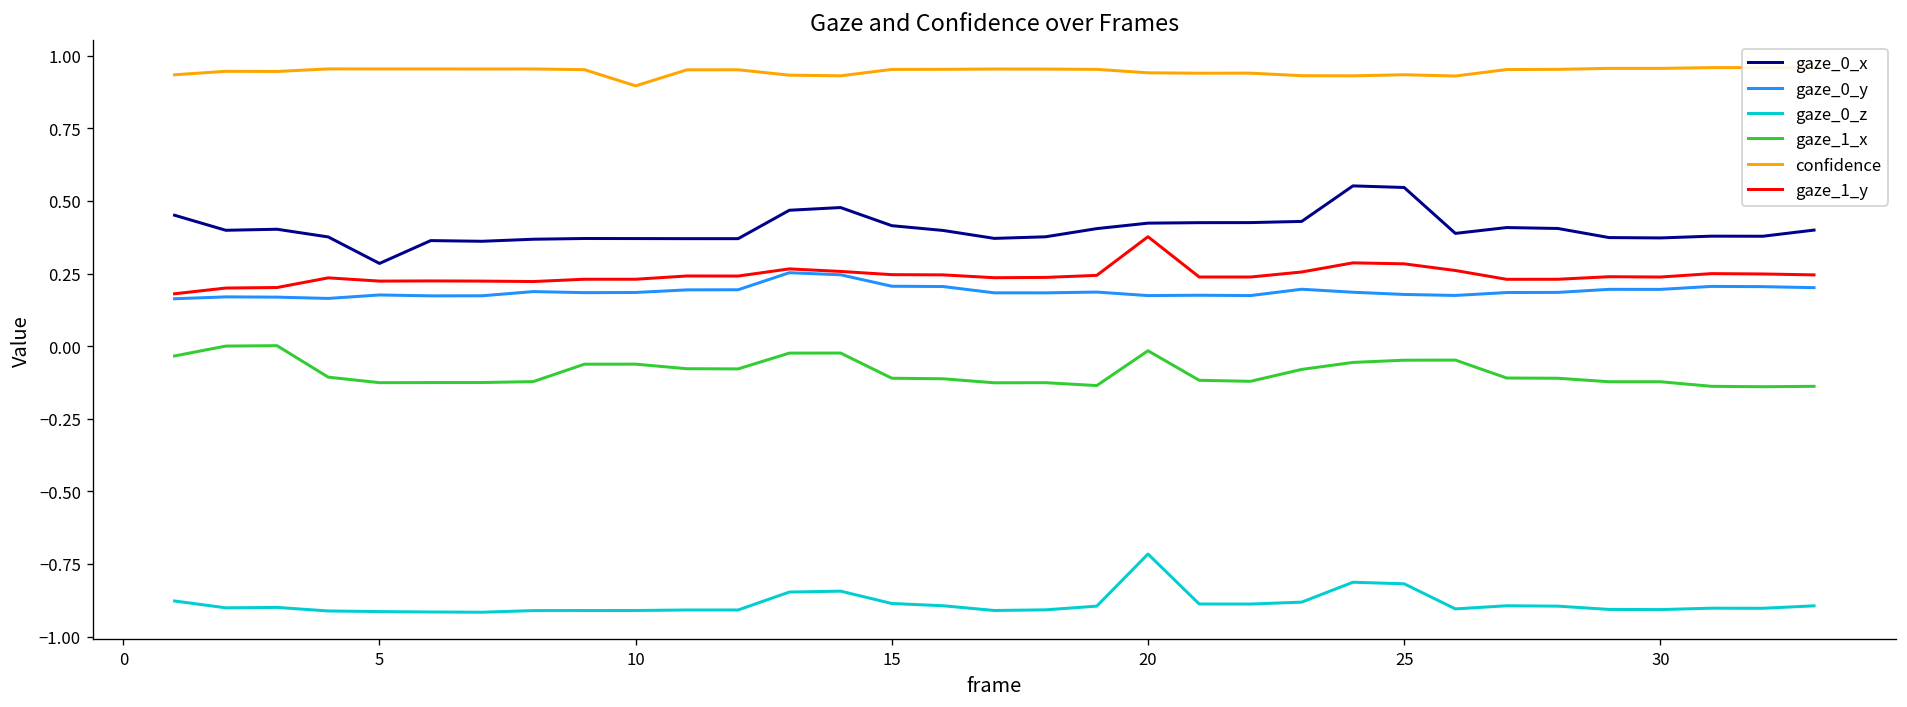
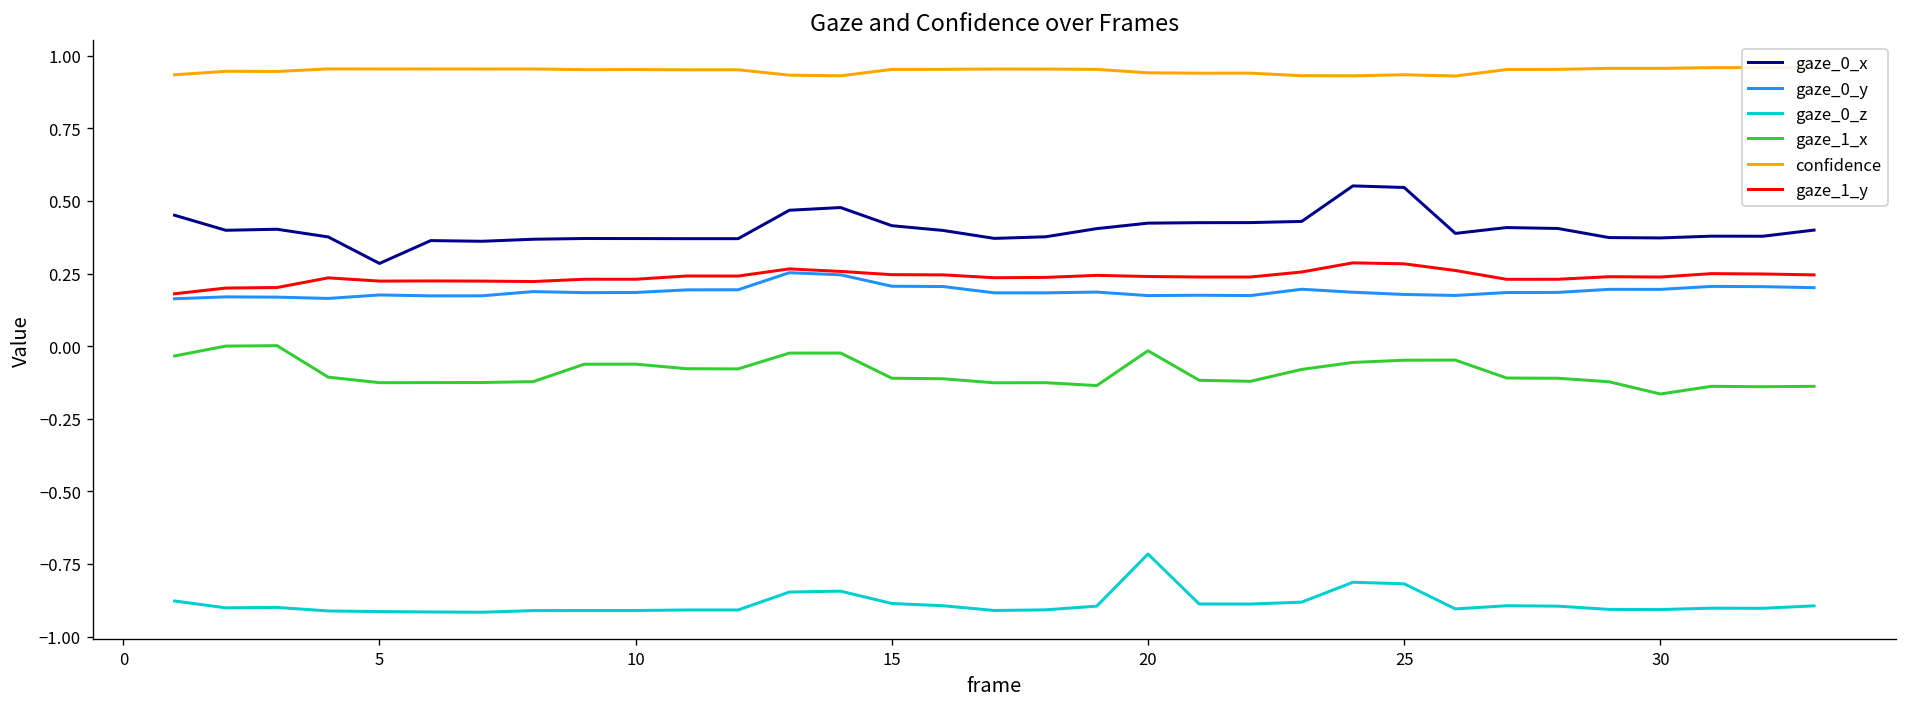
confidence, 10: 0.90 -> 0.95
gaze_1_y, 20: 0.38 -> 0.24
gaze_1_x, 30: -0.12 -> -0.16
